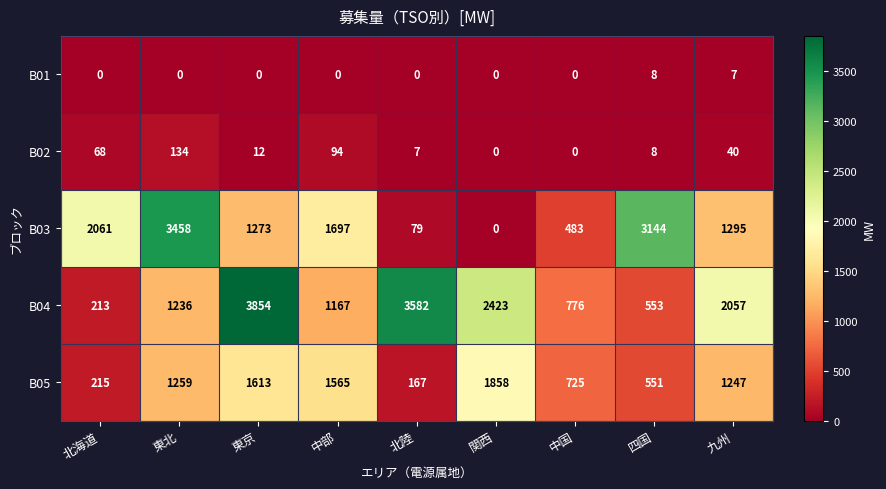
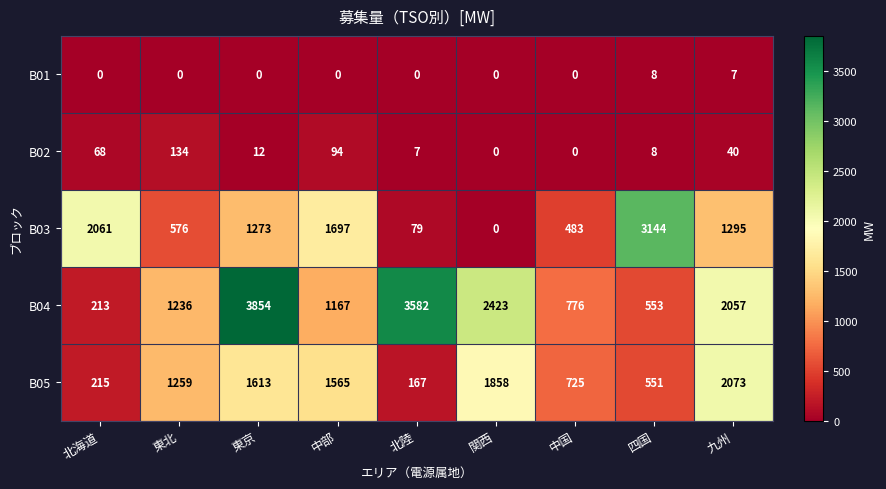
B03, 東北: 3458 -> 576
B05, 九州: 1247 -> 2073
